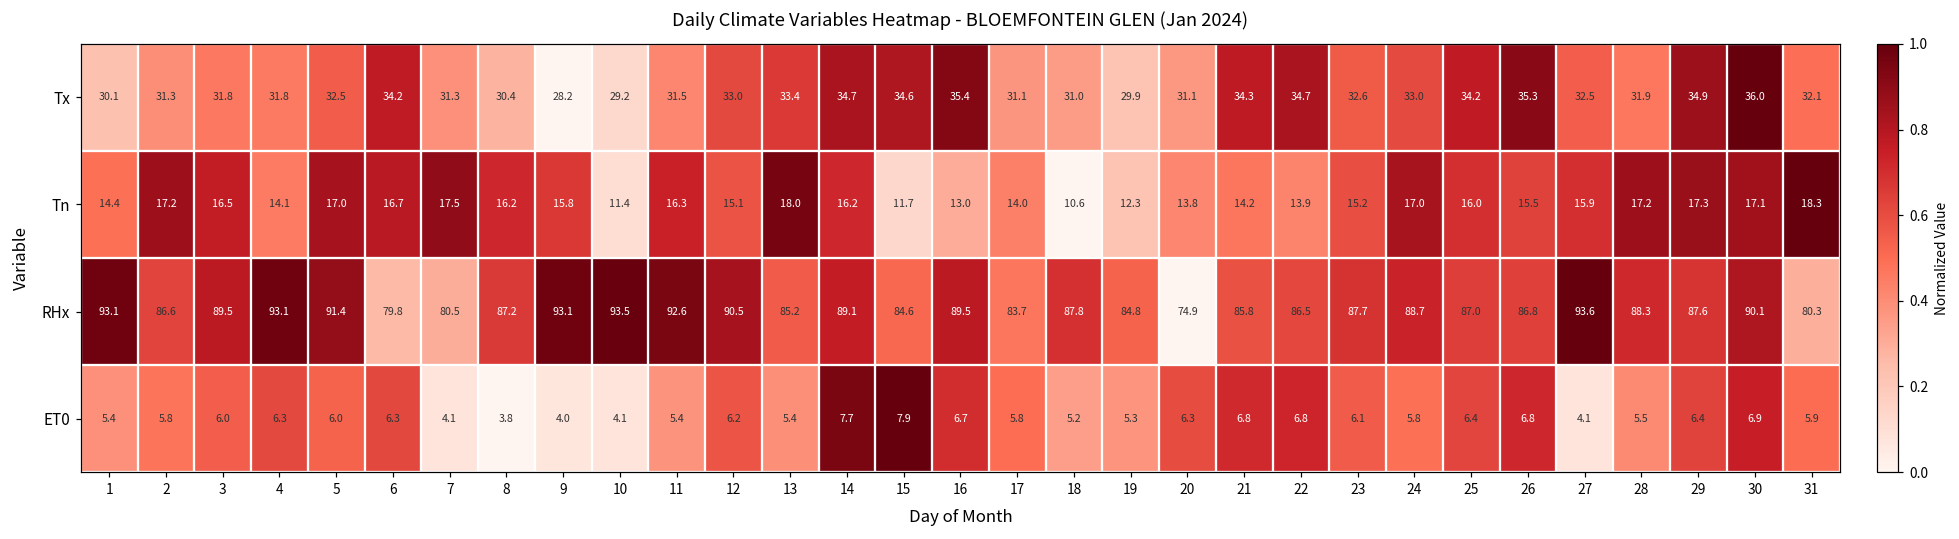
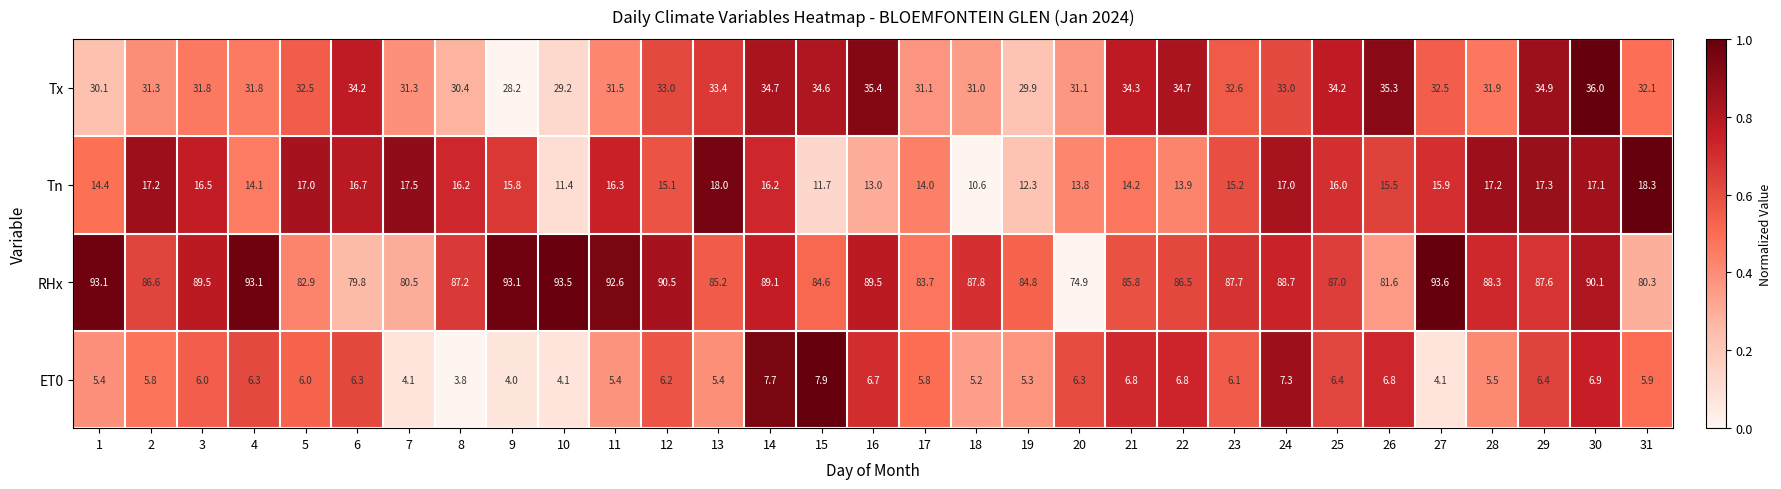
RHx, 5: 91.4 -> 82.9
RHx, 26: 86.8 -> 81.6
ET0, 24: 5.8 -> 7.3
